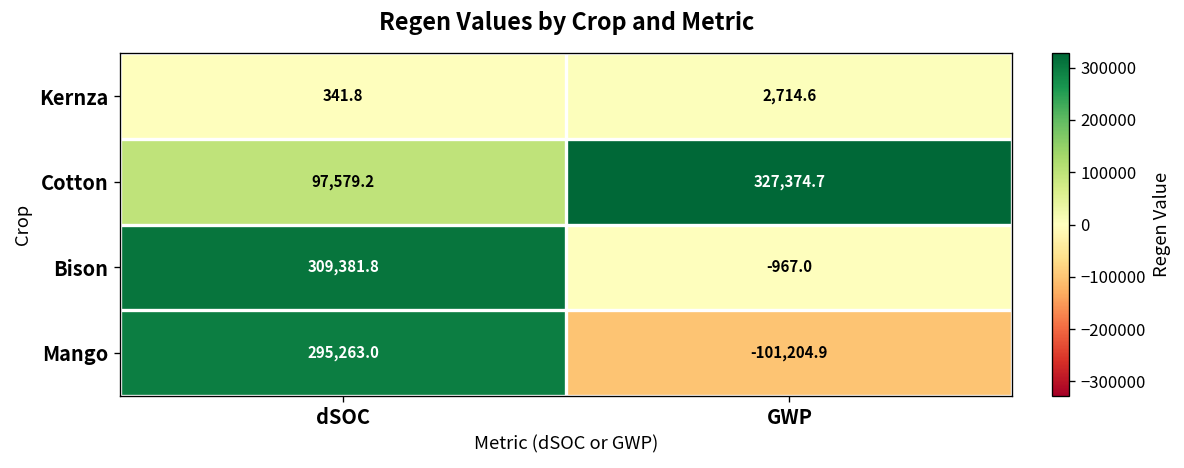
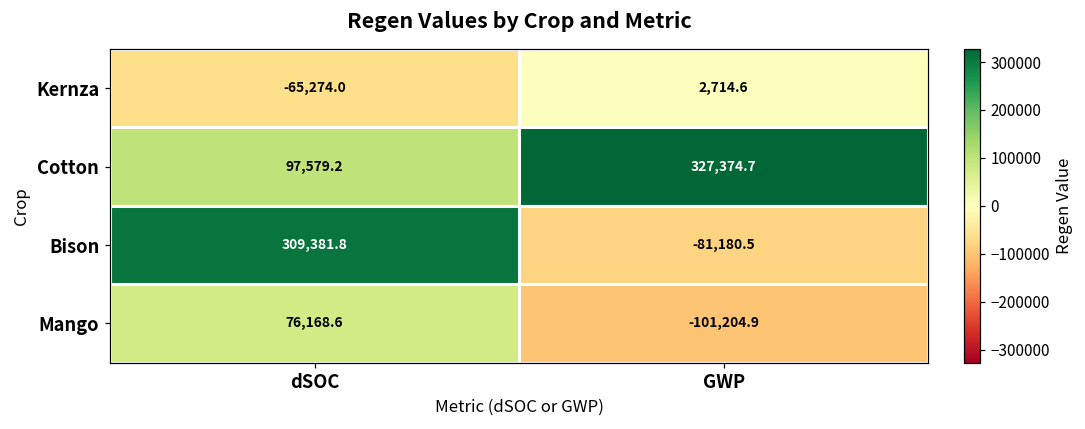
Kernza, dSOC: 341.8 -> -65,274.0
Bison, GWP: -967.0 -> -81,180.5
Mango, dSOC: 295,263.0 -> 76,168.6
